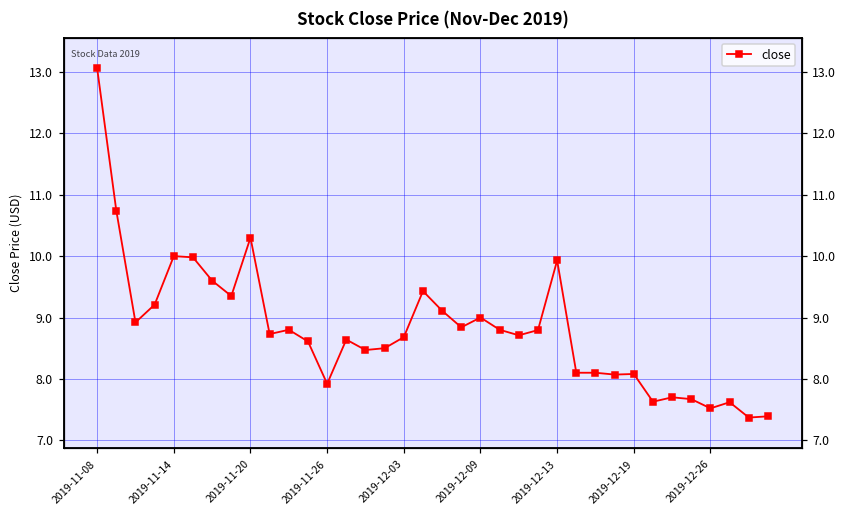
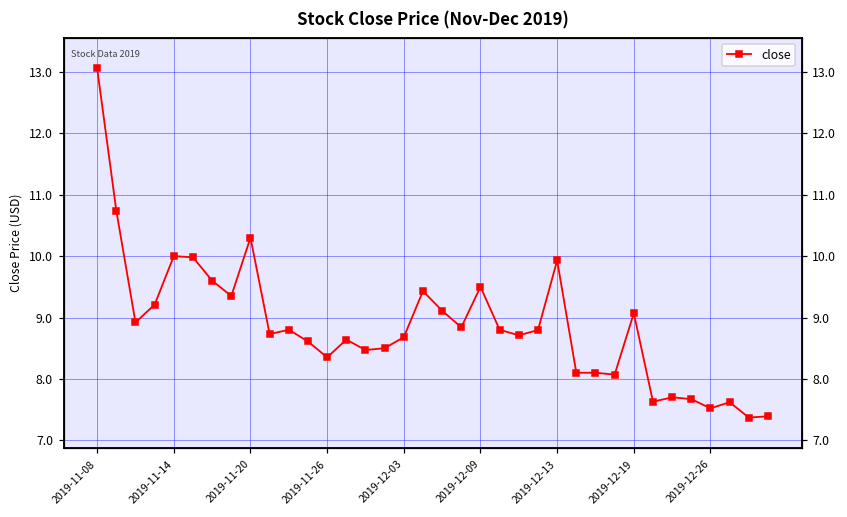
2019-11-26: 7.9 -> 8.4
2019-12-09: 9.0 -> 9.5
2019-12-19: 8.1 -> 9.1
